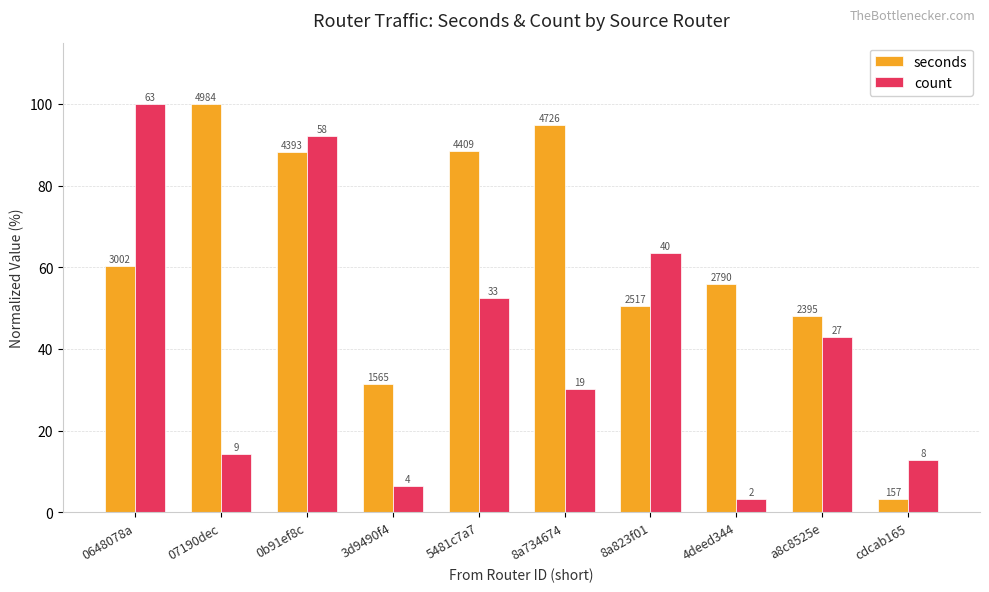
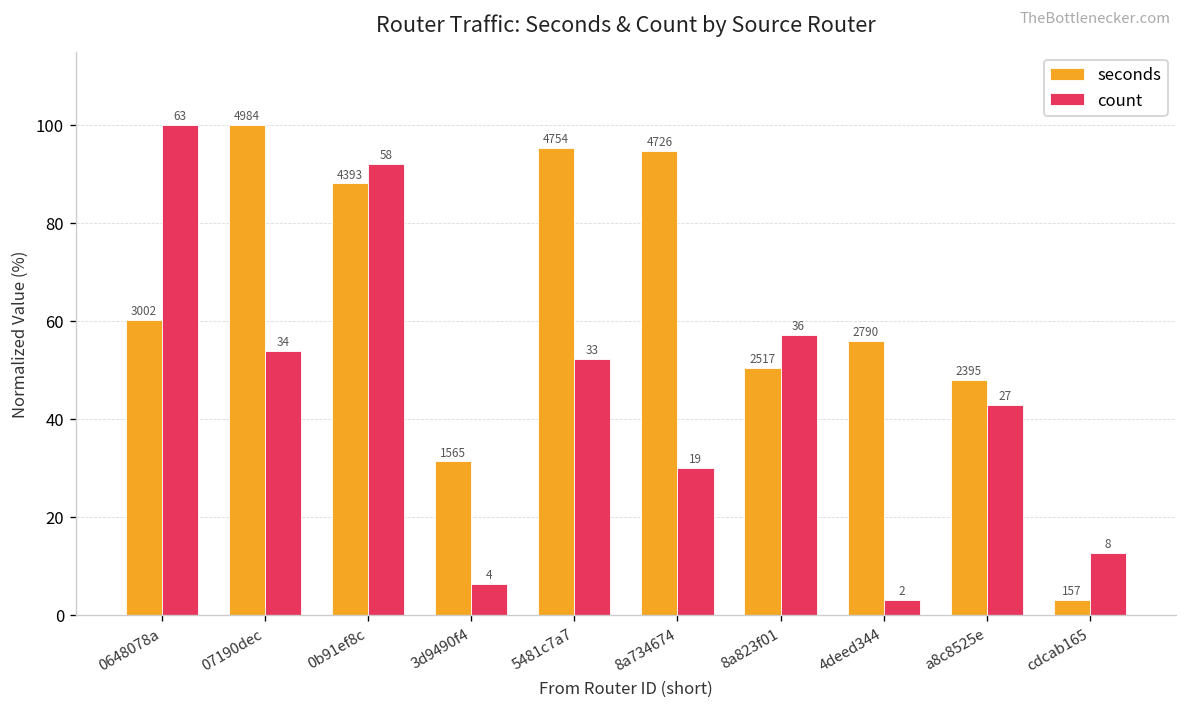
count, 07190dec: 9 -> 34
seconds, 5481c7a7: 4409 -> 4754
count, 8a823f01: 40 -> 36
